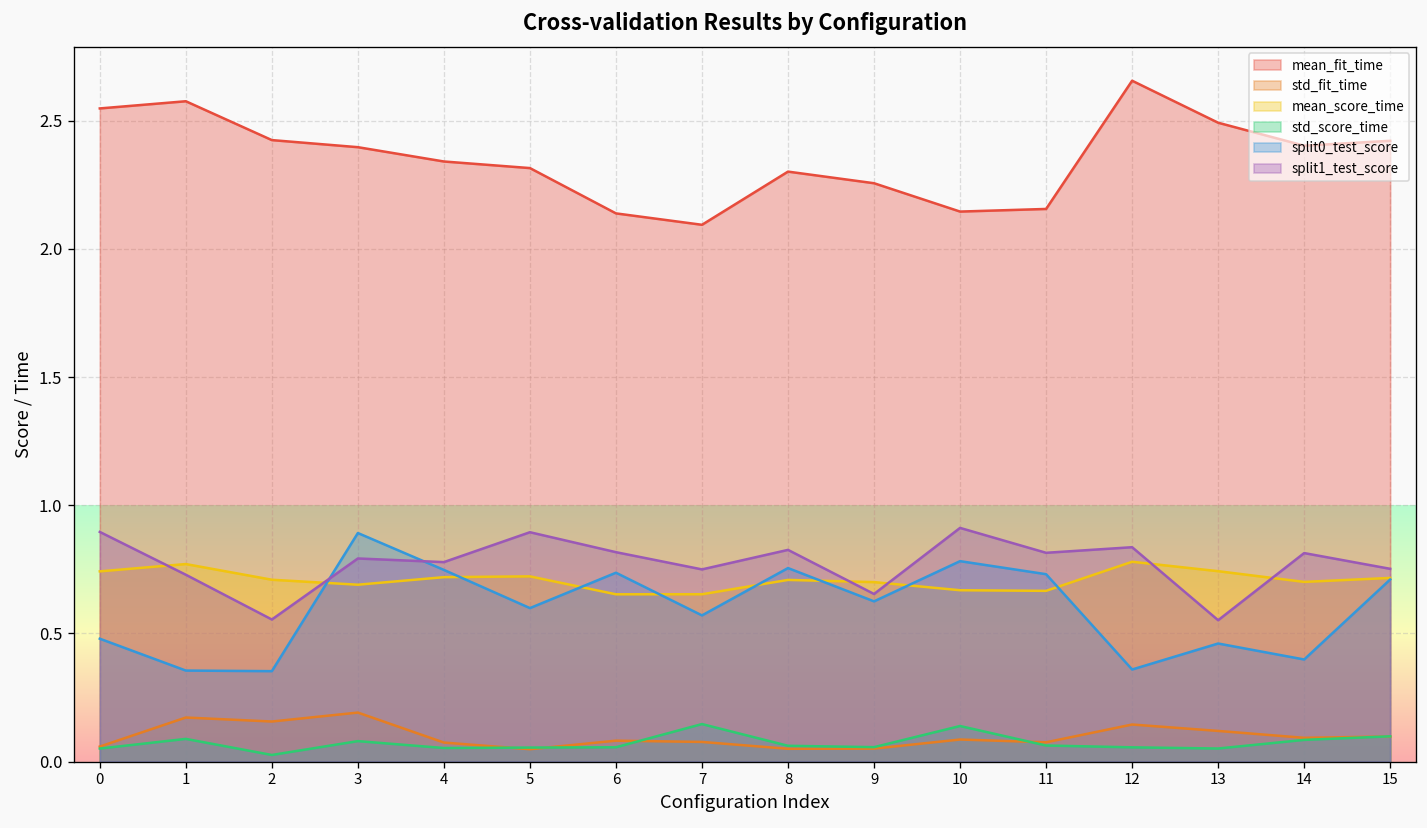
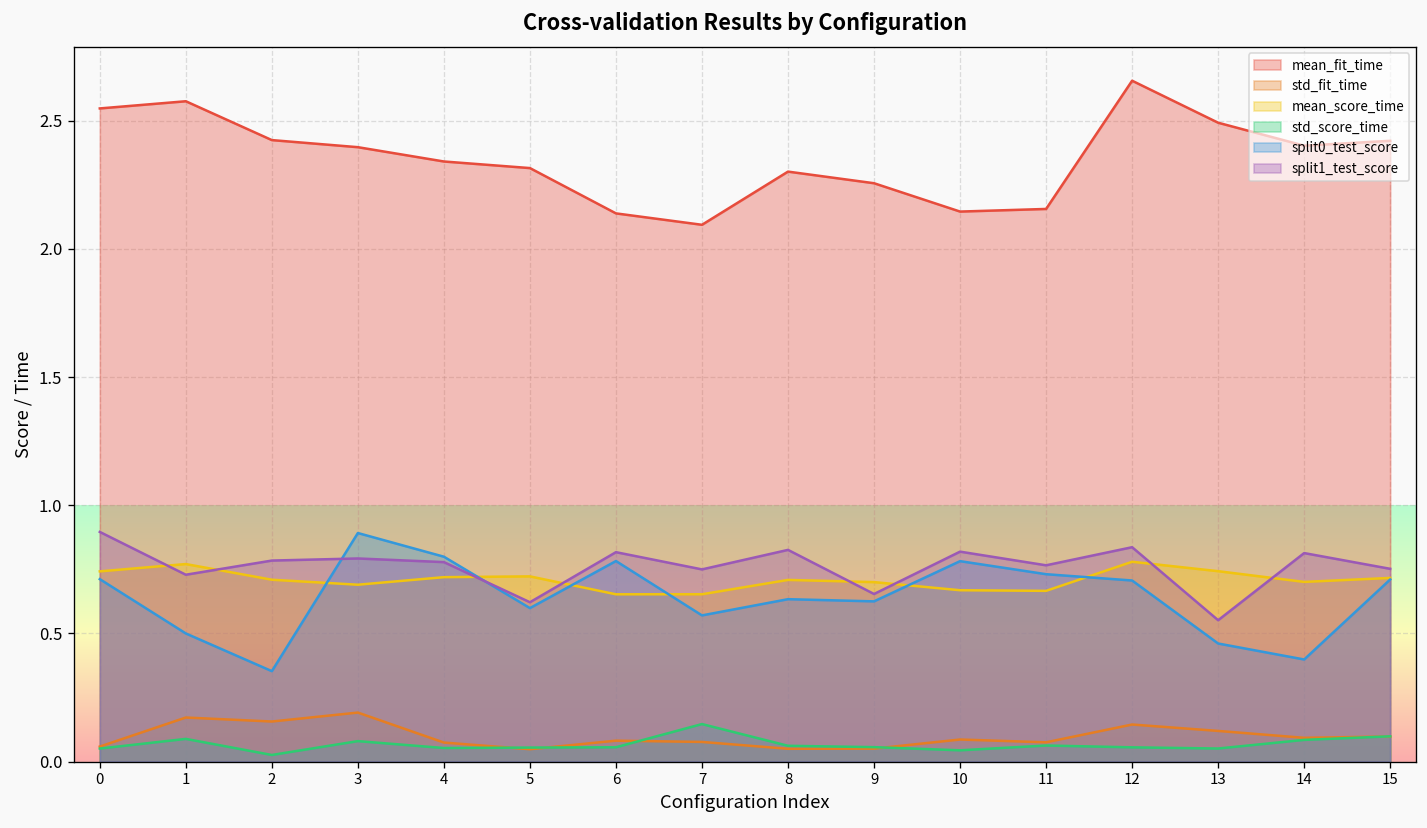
split0_test_score, 0: 0.48 -> 0.71
split0_test_score, 1: 0.36 -> 0.50
split1_test_score, 2: 0.55 -> 0.78
split0_test_score, 4: 0.75 -> 0.80
split1_test_score, 5: 0.89 -> 0.62
split0_test_score, 6: 0.74 -> 0.78
split0_test_score, 8: 0.75 -> 0.63
std_score_time, 10: 0.14 -> 0.04
split1_test_score, 10: 0.91 -> 0.82
split1_test_score, 11: 0.81 -> 0.77
split0_test_score, 12: 0.36 -> 0.71
